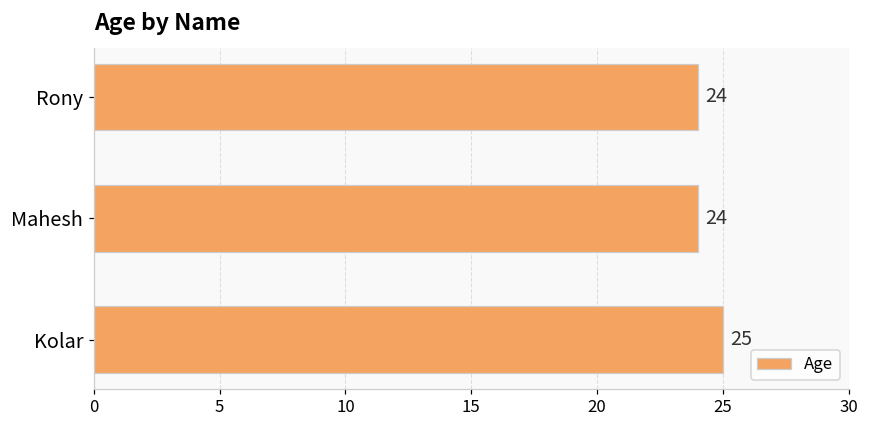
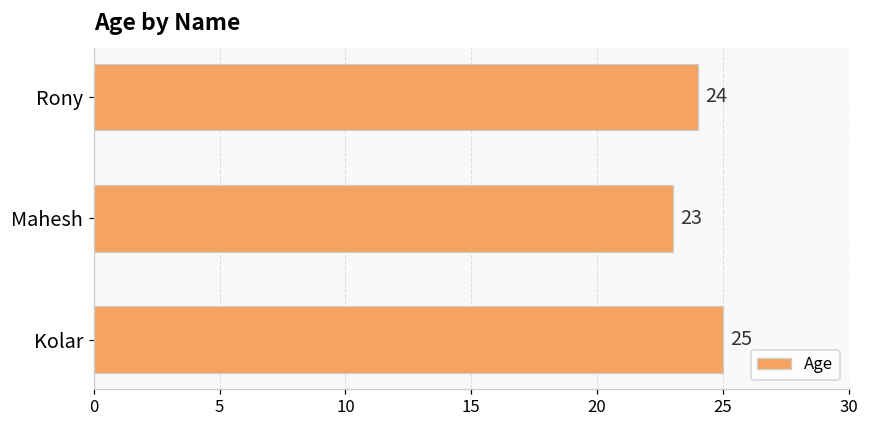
Mahesh: 24 -> 23
